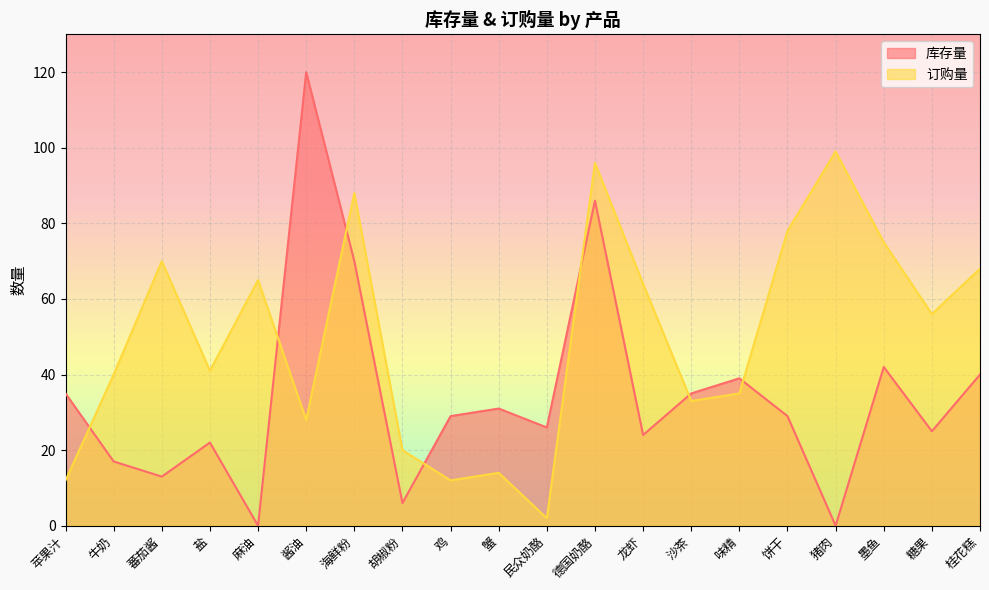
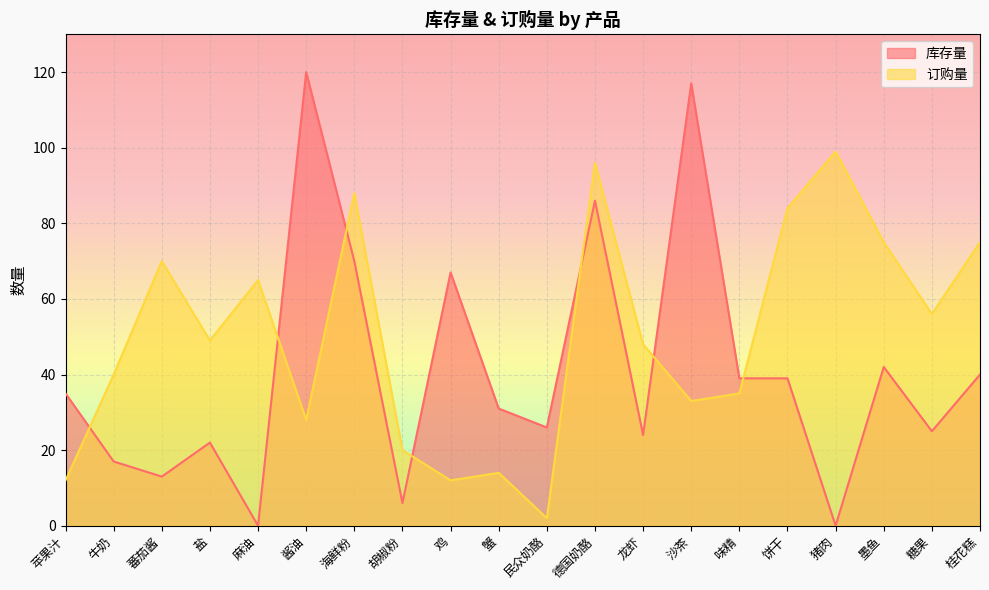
订购量, 盐: 41 -> 49
库存量, 鸡: 29 -> 67
订购量, 龙虾: 64 -> 48
库存量, 沙茶: 35 -> 117
库存量, 饼干: 29 -> 39
订购量, 饼干: 78 -> 84
订购量, 桂花糕: 68 -> 75
